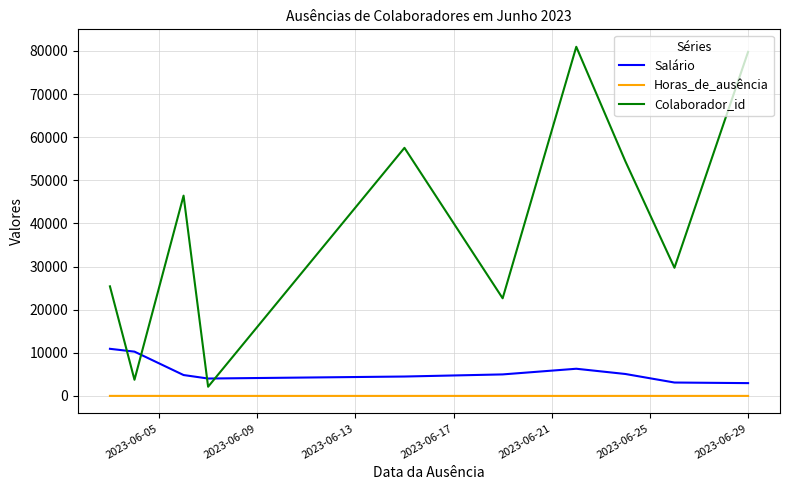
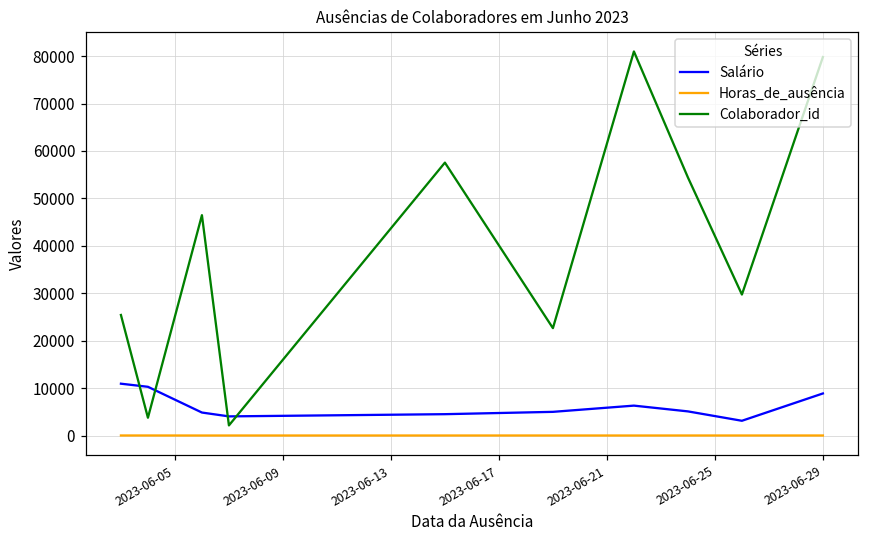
Salário, 2023-06-29: 3000 -> 9000
